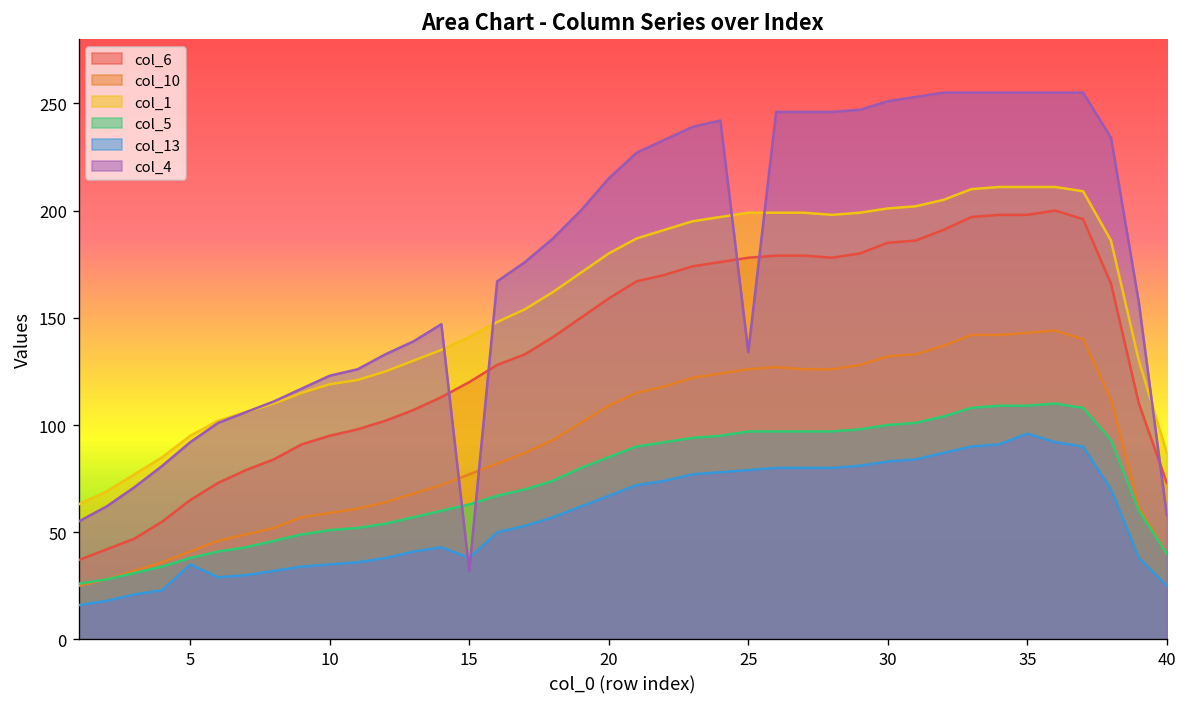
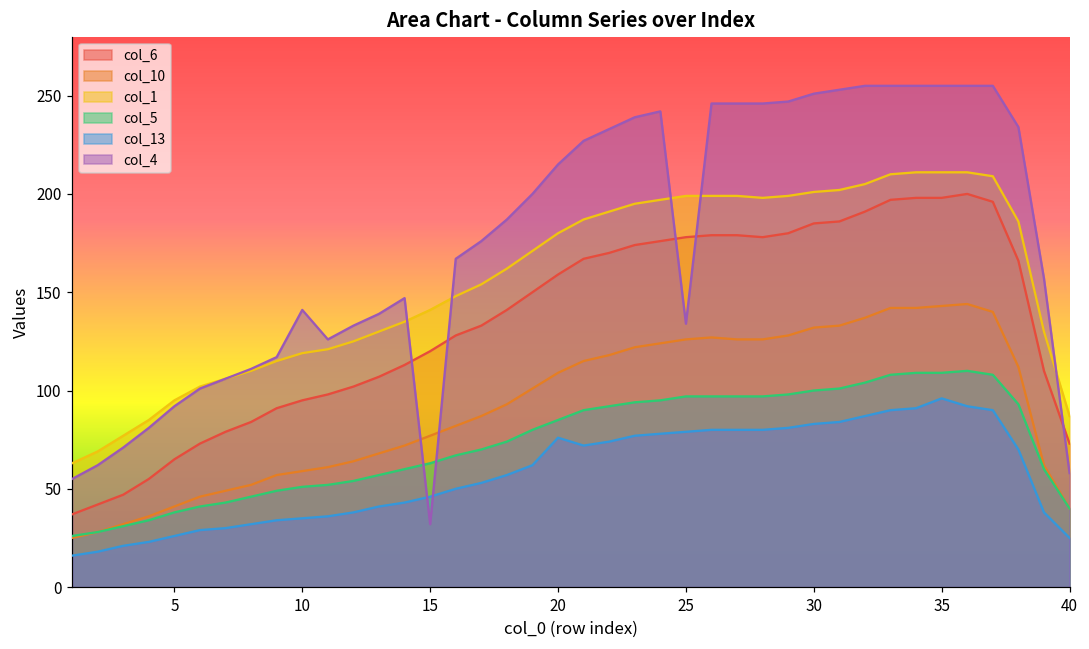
col_13, 5: 35 -> 26
col_4, 10: 123 -> 141
col_13, 15: 38 -> 46
col_13, 20: 67 -> 76
